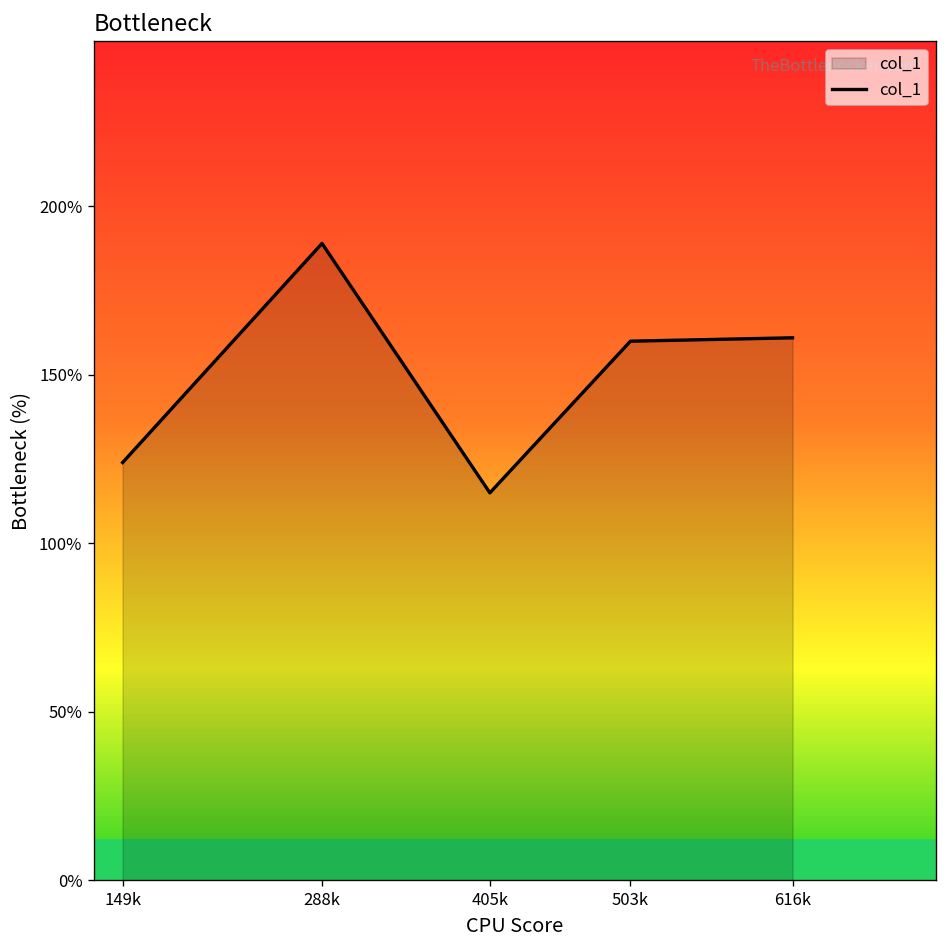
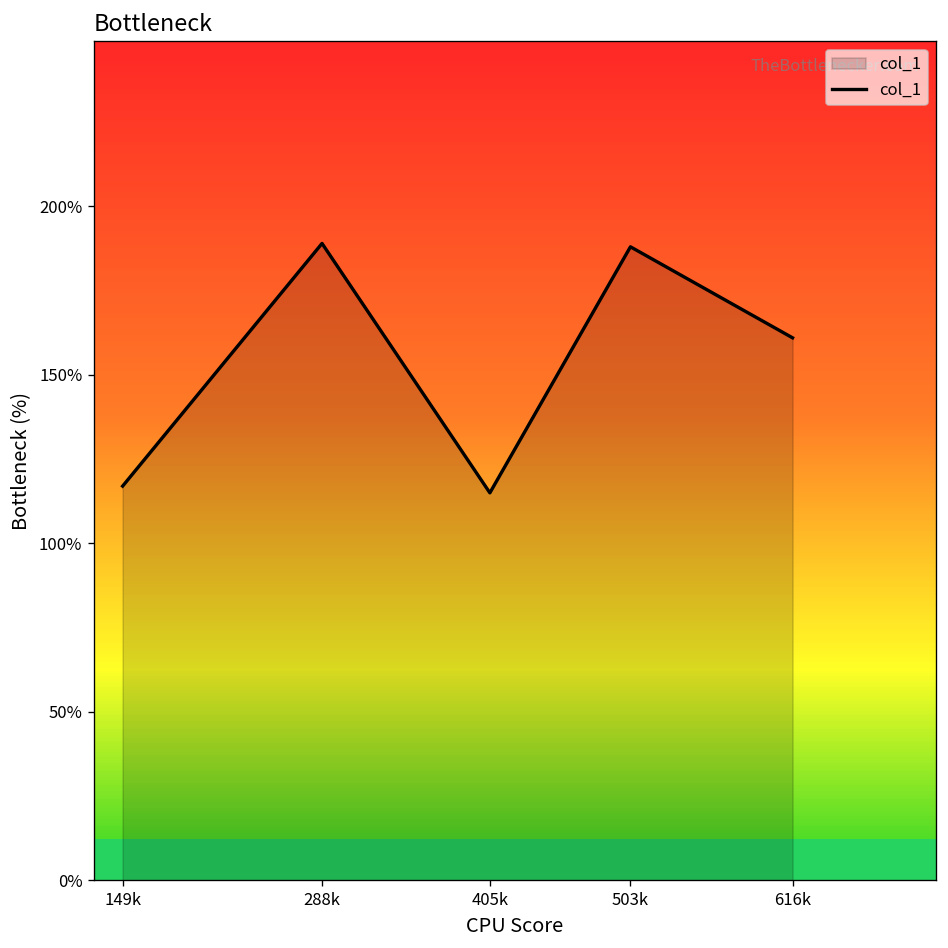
149k: 124% -> 117%
503k: 160% -> 188%
